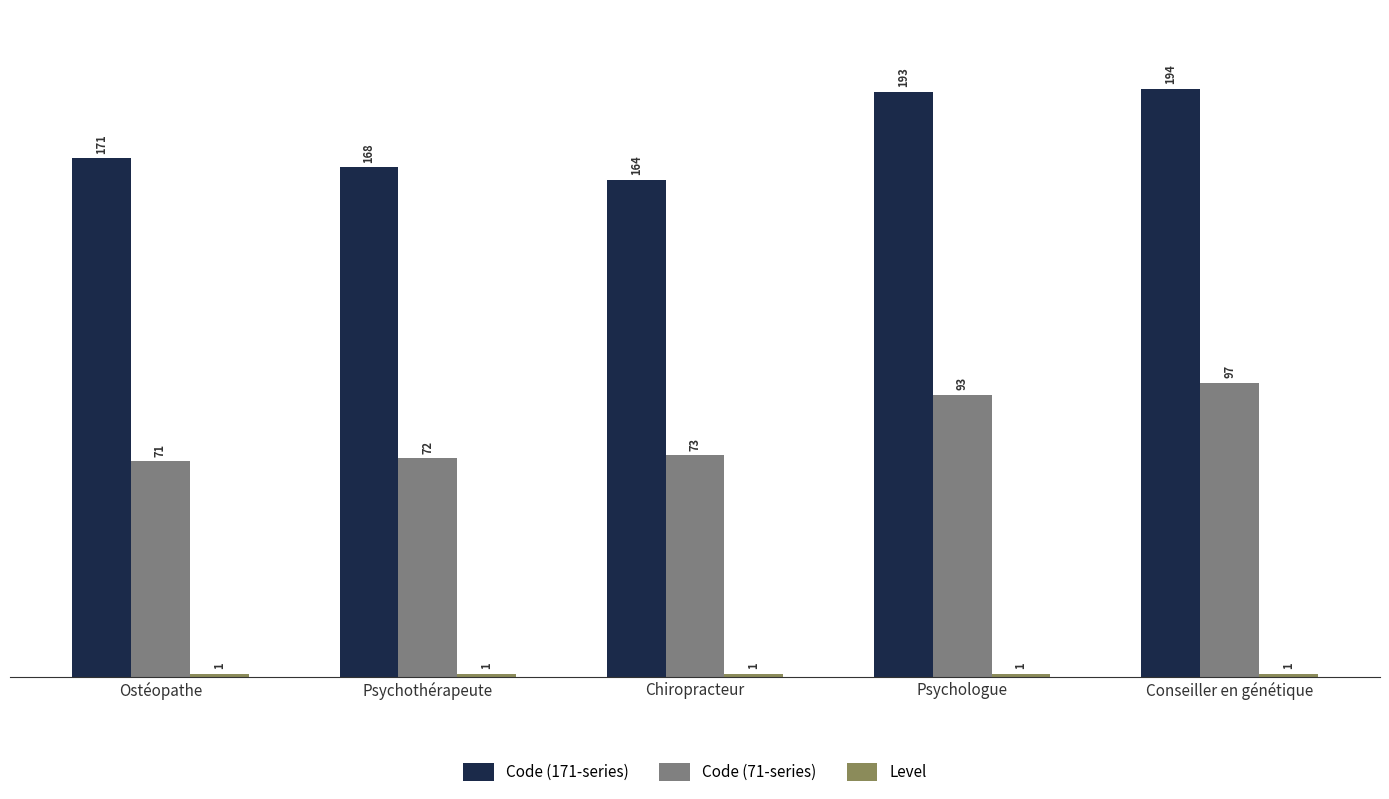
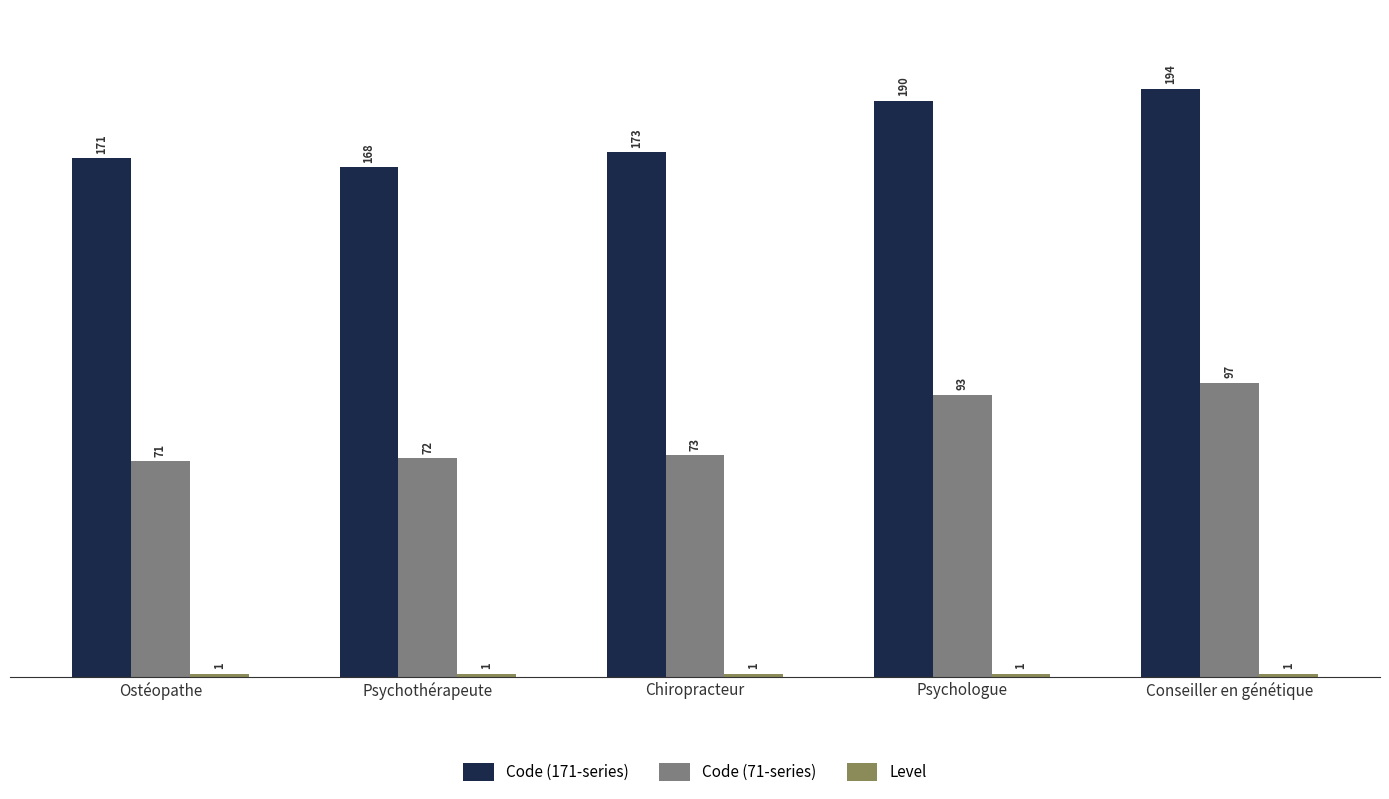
Code (171-series), Chiropracteur: 164 -> 173
Code (171-series), Psychologue: 193 -> 190
